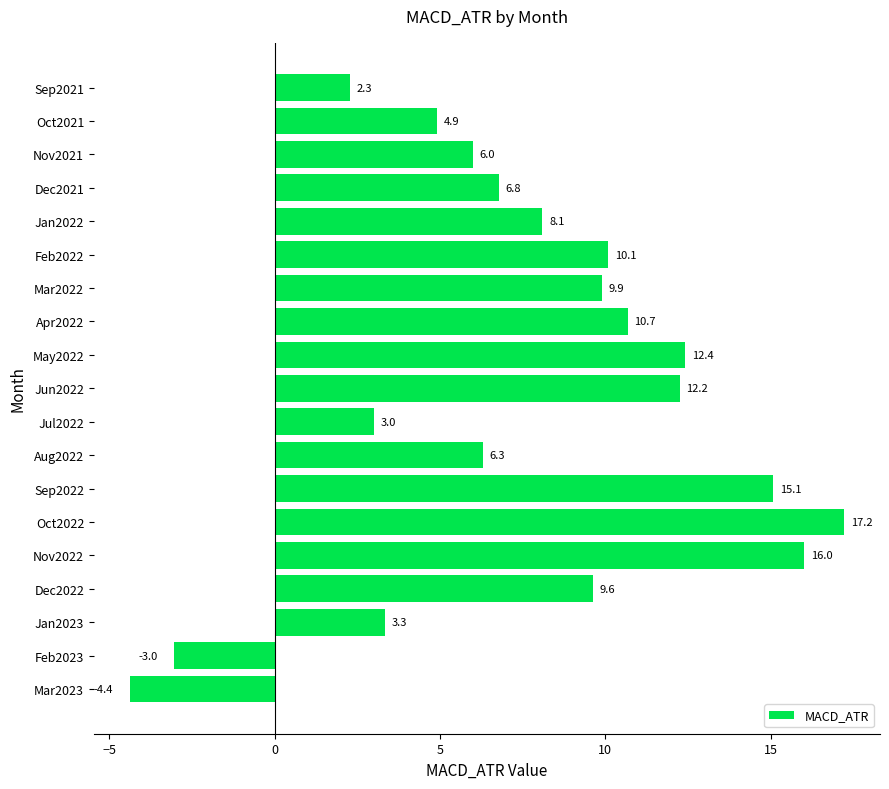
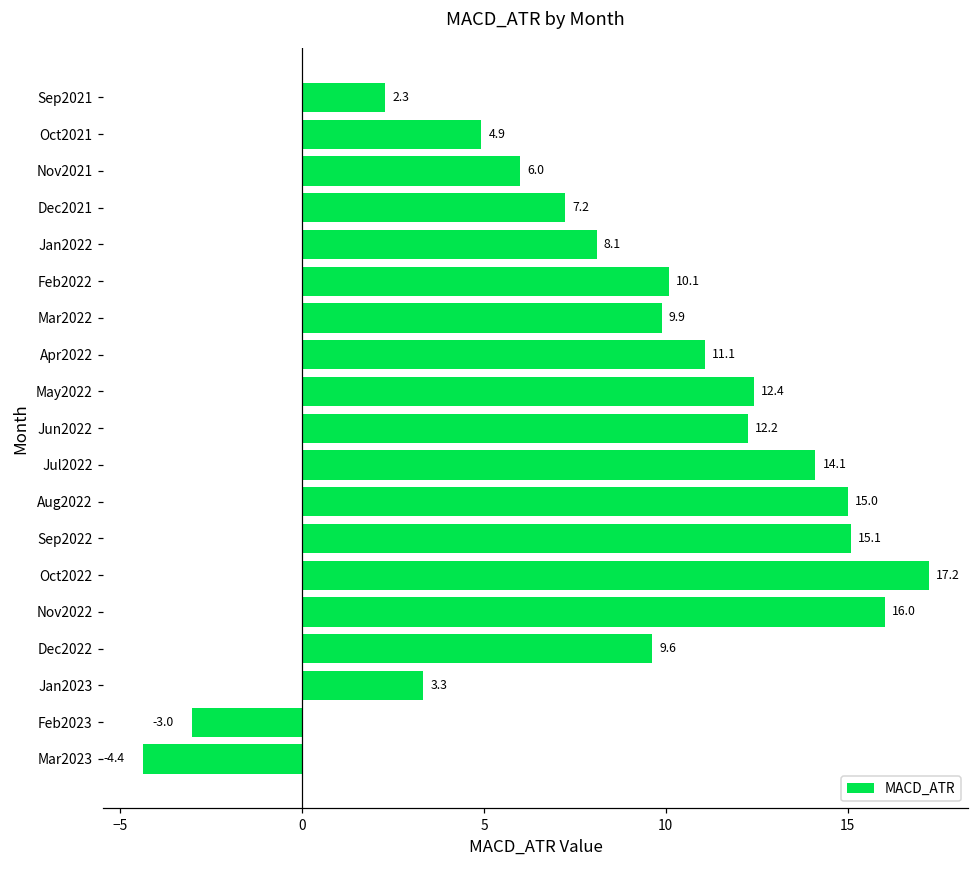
Dec2021: 6.8 -> 7.2
Apr2022: 10.7 -> 11.1
Jul2022: 3.0 -> 14.1
Aug2022: 6.3 -> 15.0
